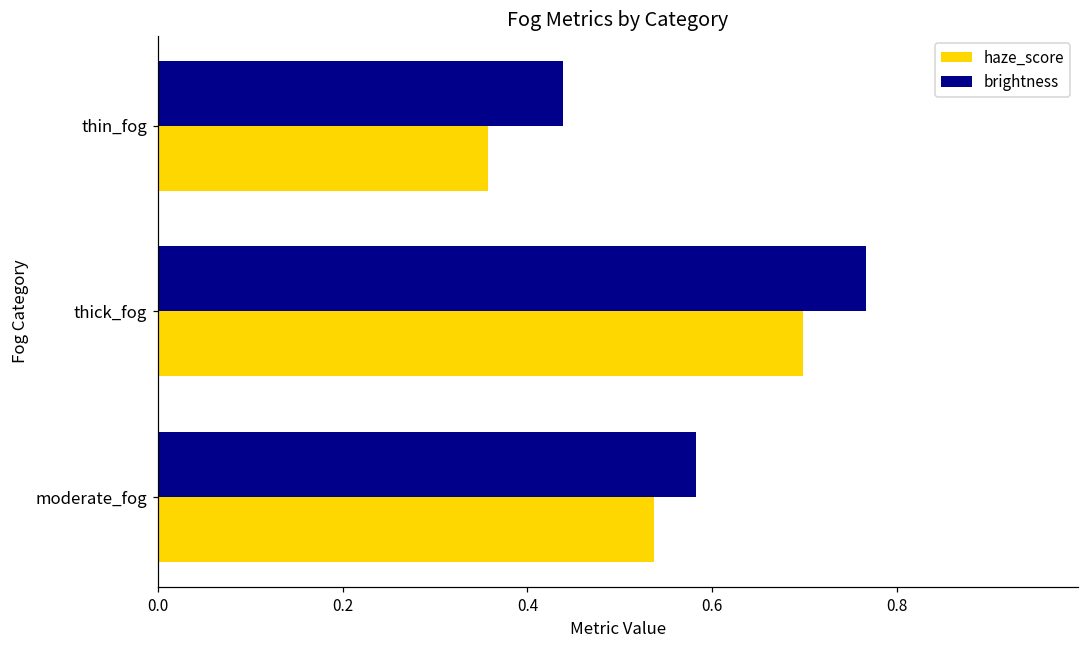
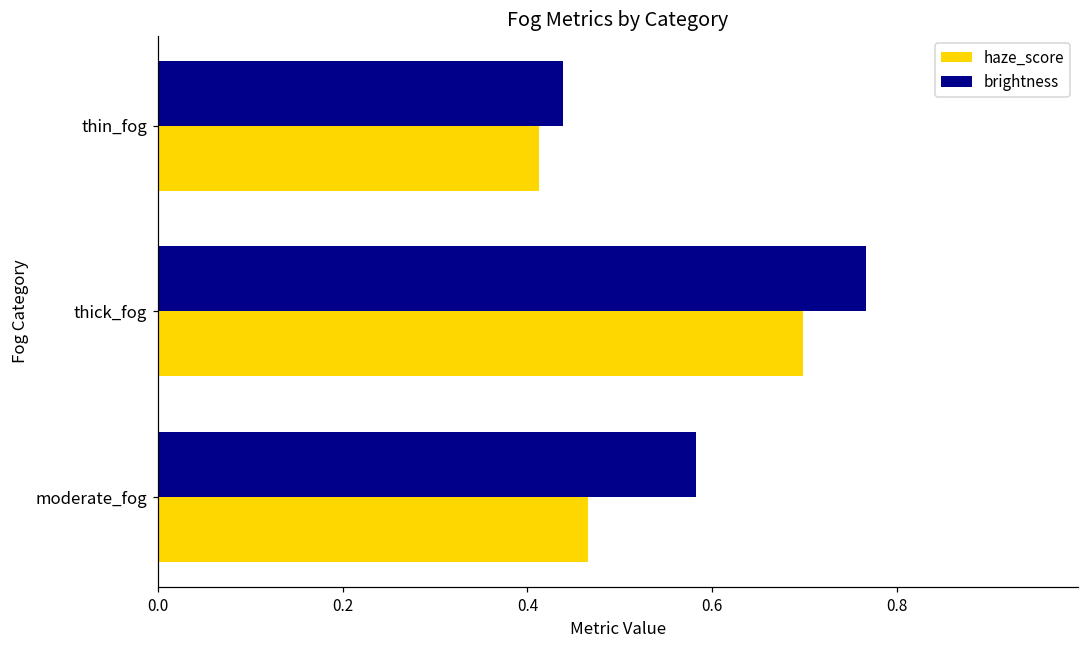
haze_score, thin_fog: 0.36 -> 0.41
haze_score, moderate_fog: 0.54 -> 0.47
